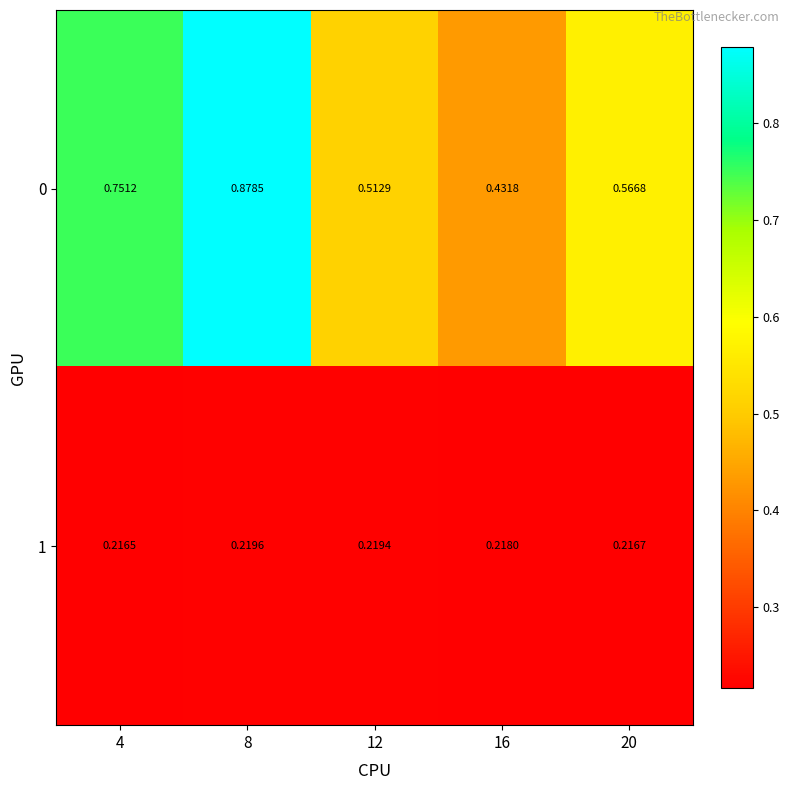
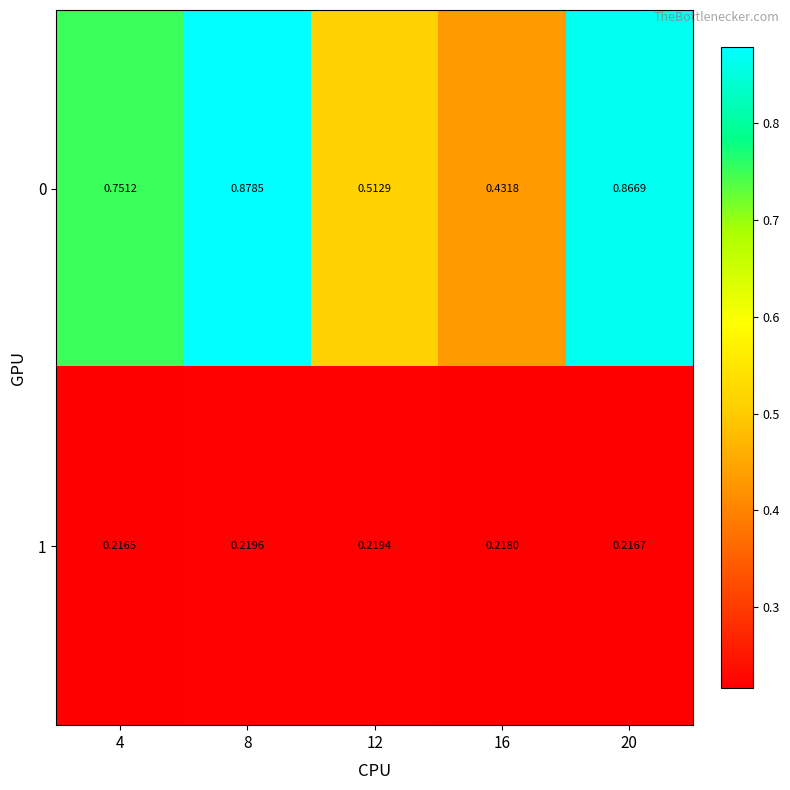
0, 20: 0.5668 -> 0.8669
